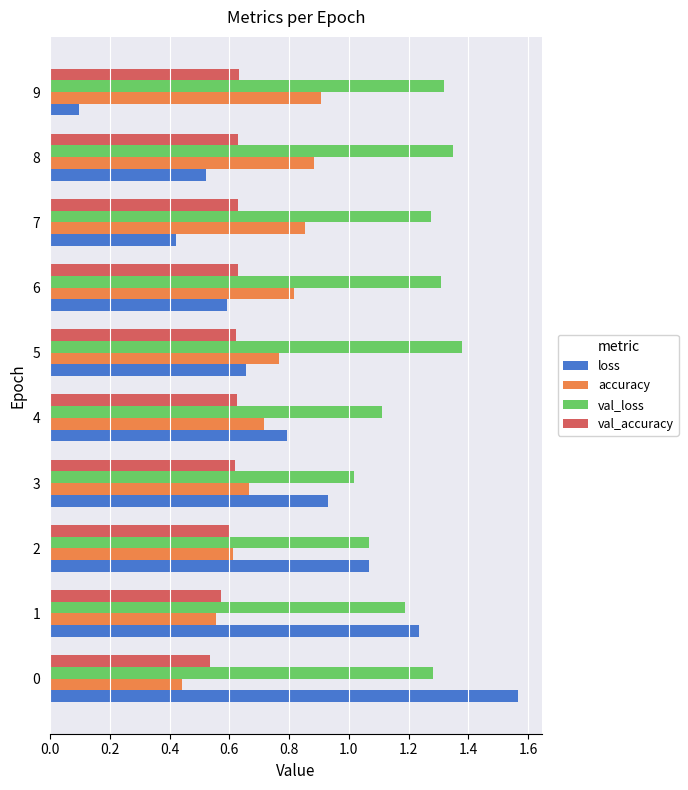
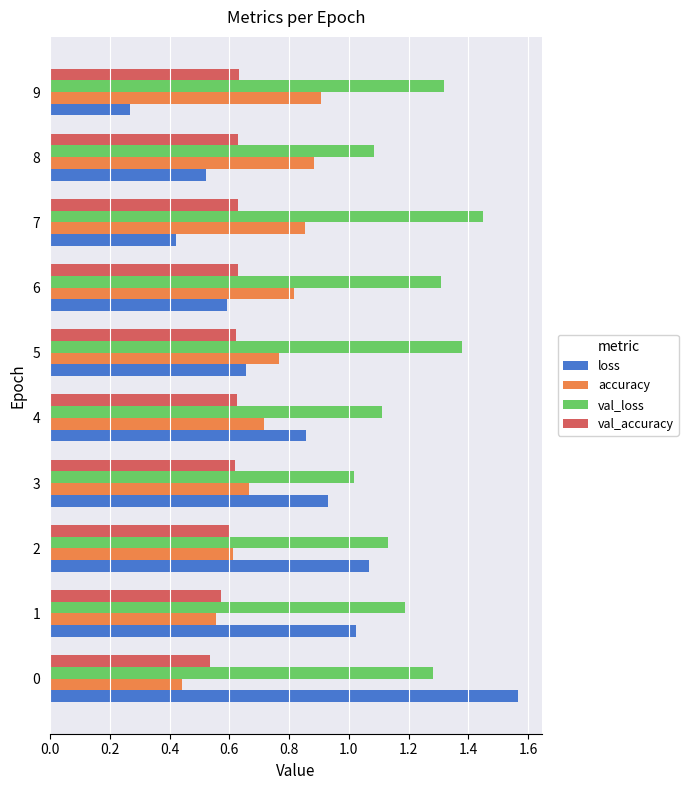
loss, 9: 0.10 -> 0.27
val_loss, 8: 1.35 -> 1.08
val_loss, 7: 1.27 -> 1.45
loss, 4: 0.79 -> 0.86
val_loss, 2: 1.07 -> 1.13
loss, 1: 1.23 -> 1.02
